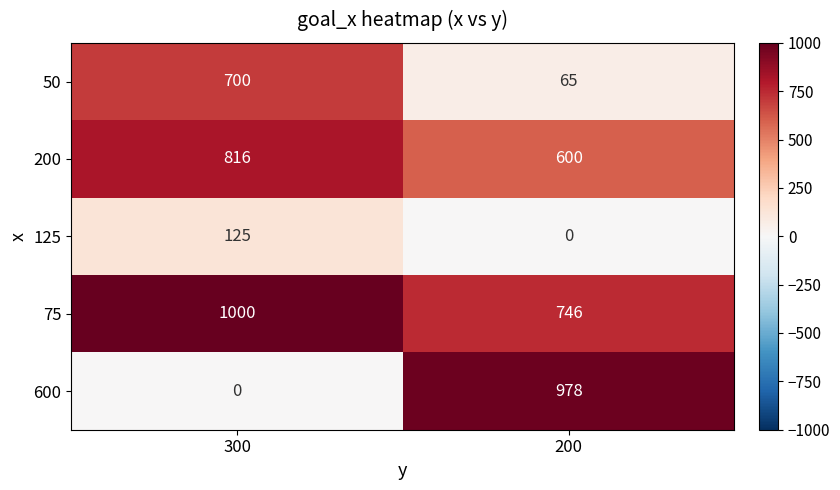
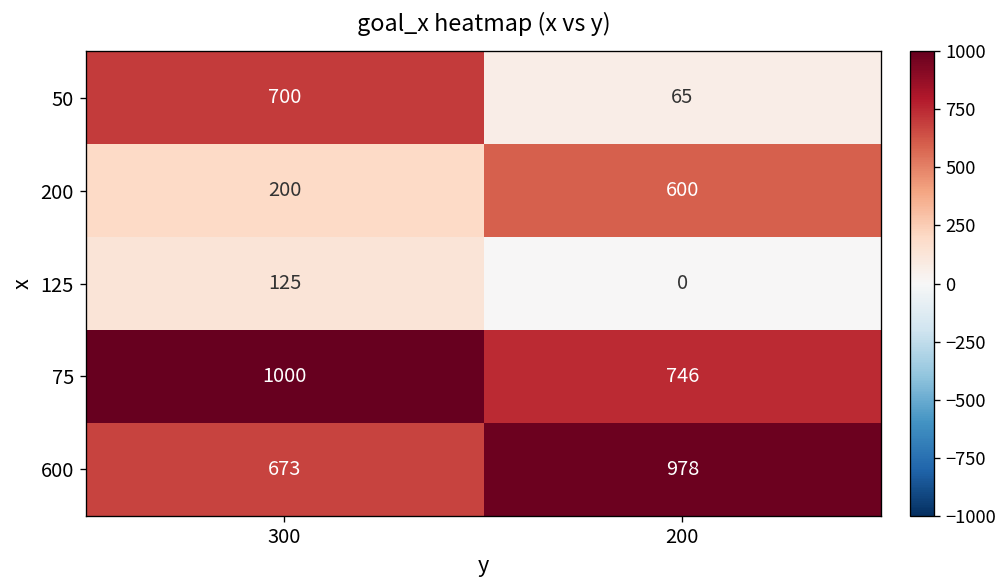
200, 300: 816 -> 200
600, 300: 0 -> 673
